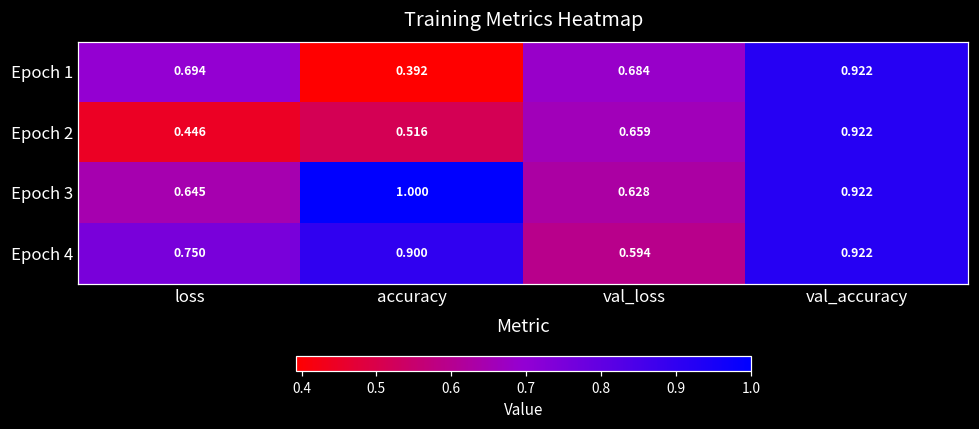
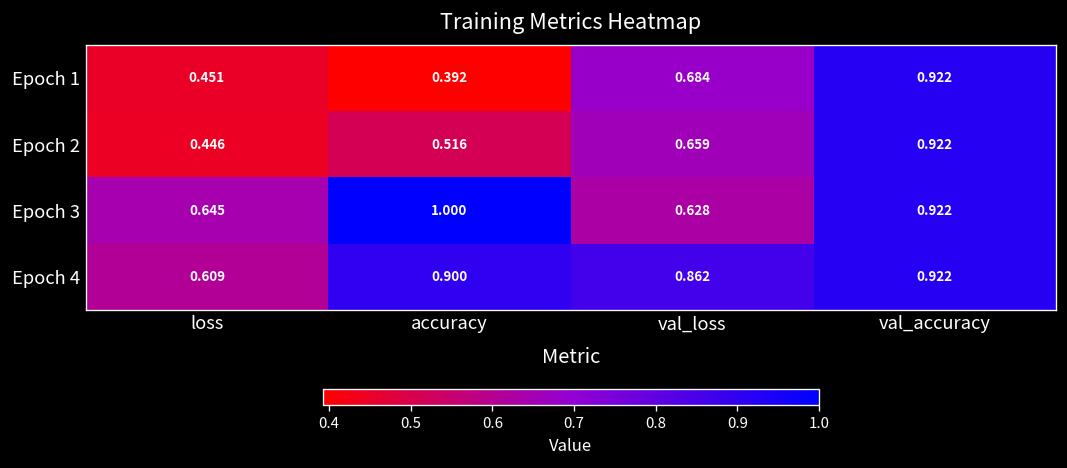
Epoch 1, loss: 0.694 -> 0.451
Epoch 4, loss: 0.750 -> 0.609
Epoch 4, val_loss: 0.594 -> 0.862
